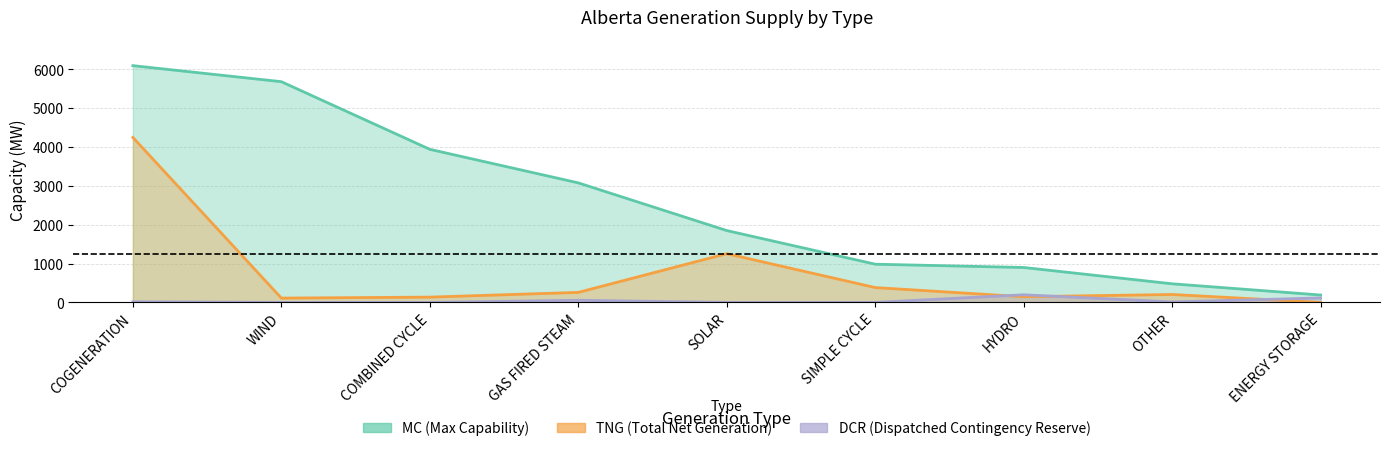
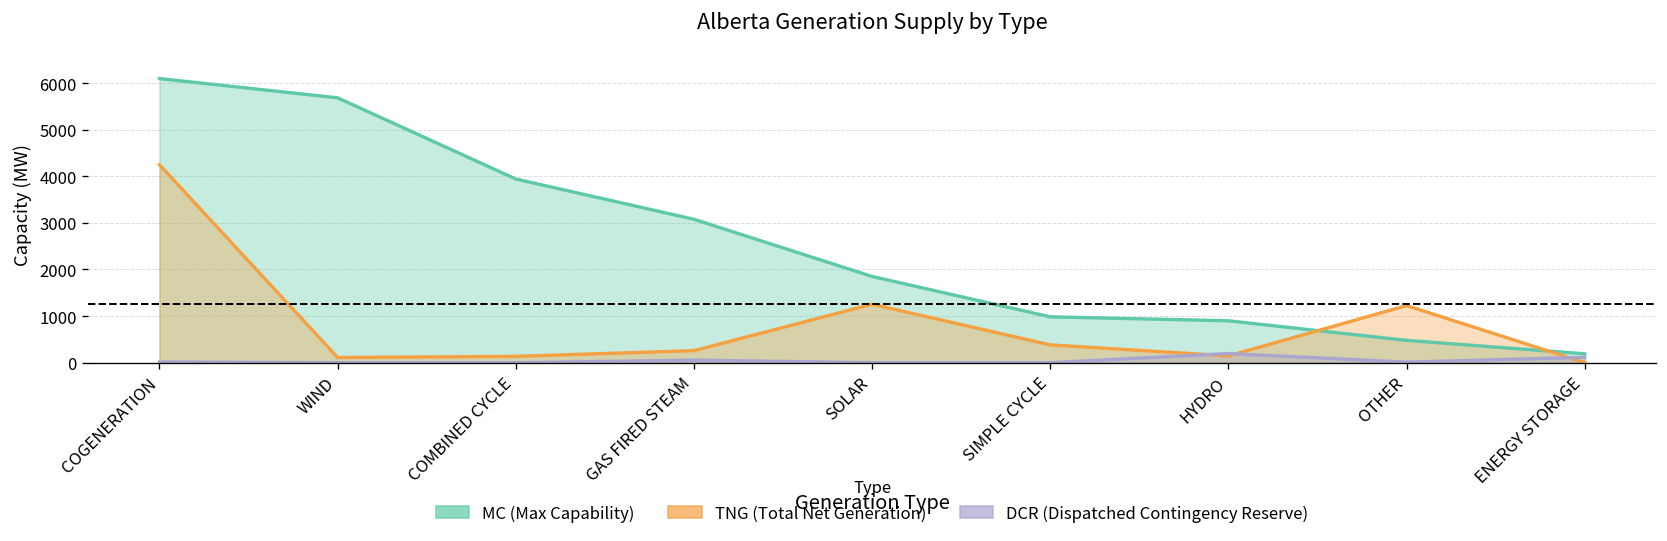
TNG (Total Net Generation), OTHER: 200 -> 1200
